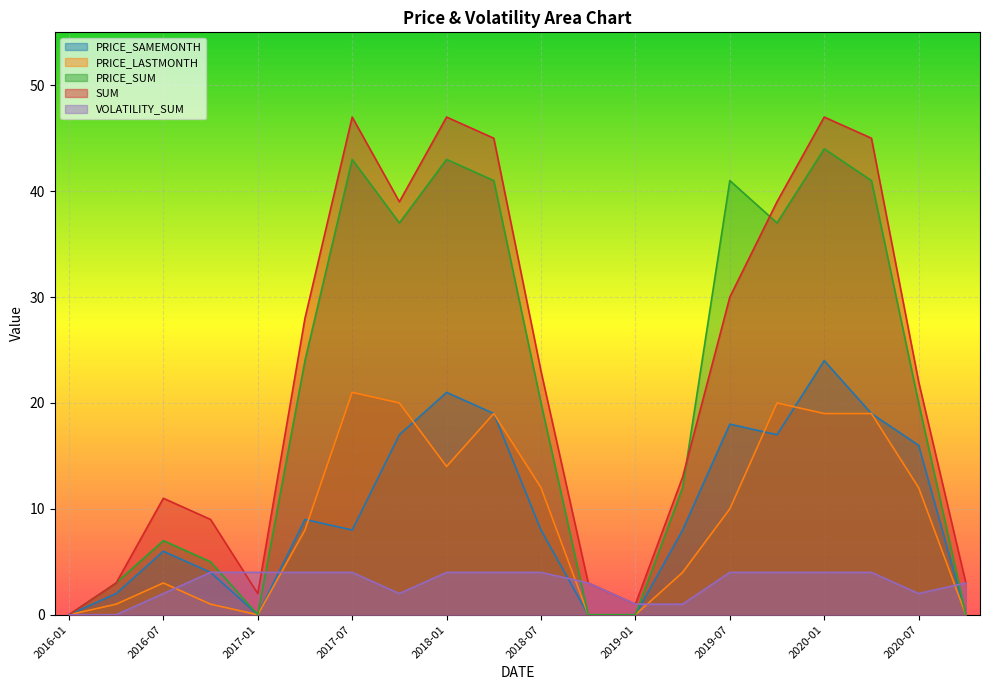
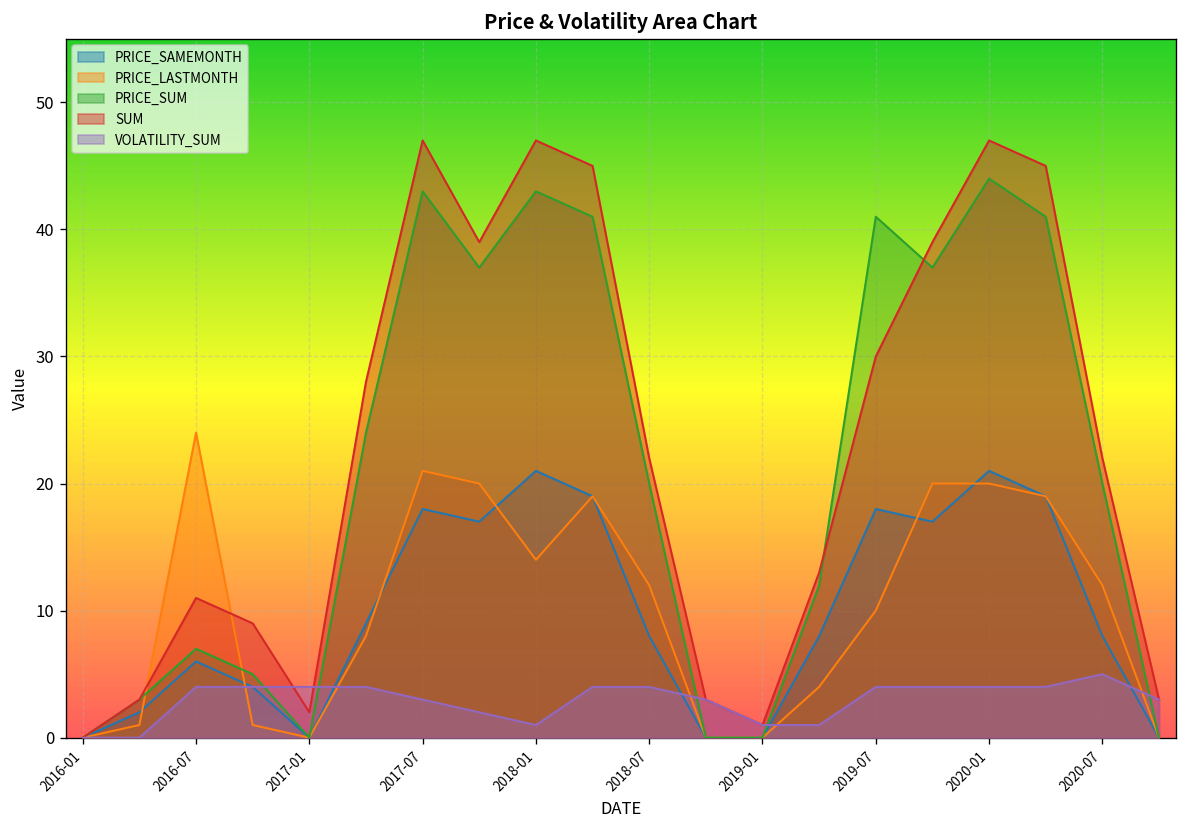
PRICE_LASTMONTH, 2016-07: 3 -> 24
VOLATILITY_SUM, 2016-07: 2 -> 4
PRICE_SAMEMONTH, 2017-07: 8 -> 18
VOLATILITY_SUM, 2017-07: 4 -> 3
VOLATILITY_SUM, 2018-01: 4 -> 1
SUM, 2018-07: 23 -> 22
PRICE_SAMEMONTH, 2020-01: 24 -> 21
PRICE_LASTMONTH, 2020-01: 19 -> 20
PRICE_SAMEMONTH, 2020-07: 16 -> 8
VOLATILITY_SUM, 2020-07: 2 -> 5
